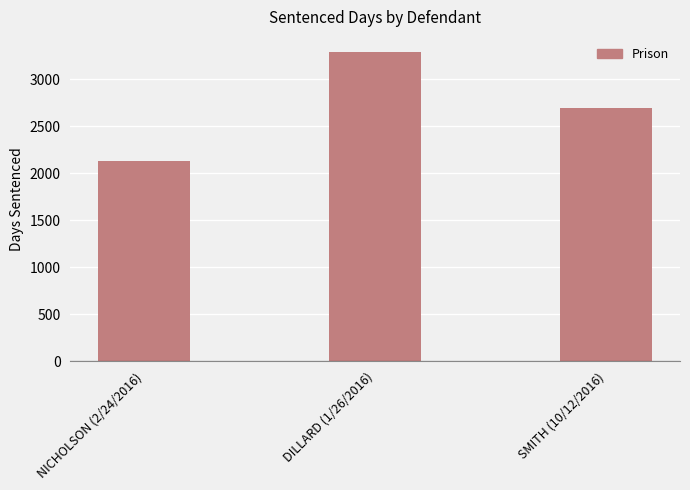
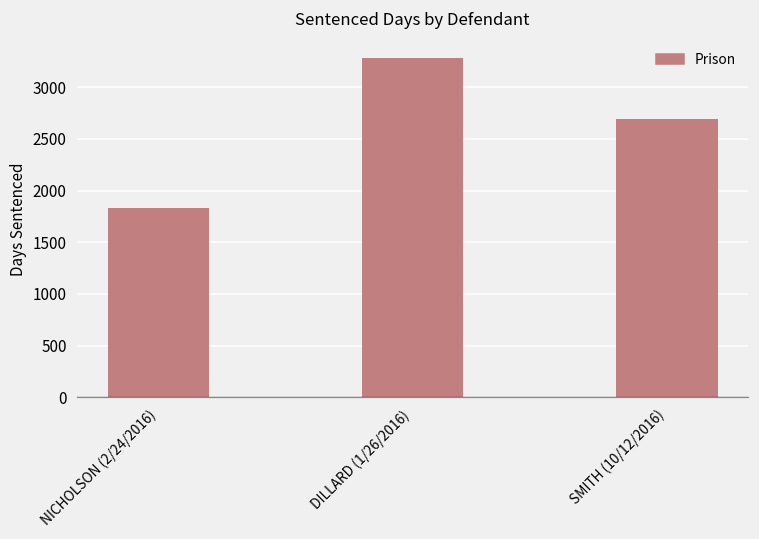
NICHOLSON (2/24/2016): 2100 -> 1800
